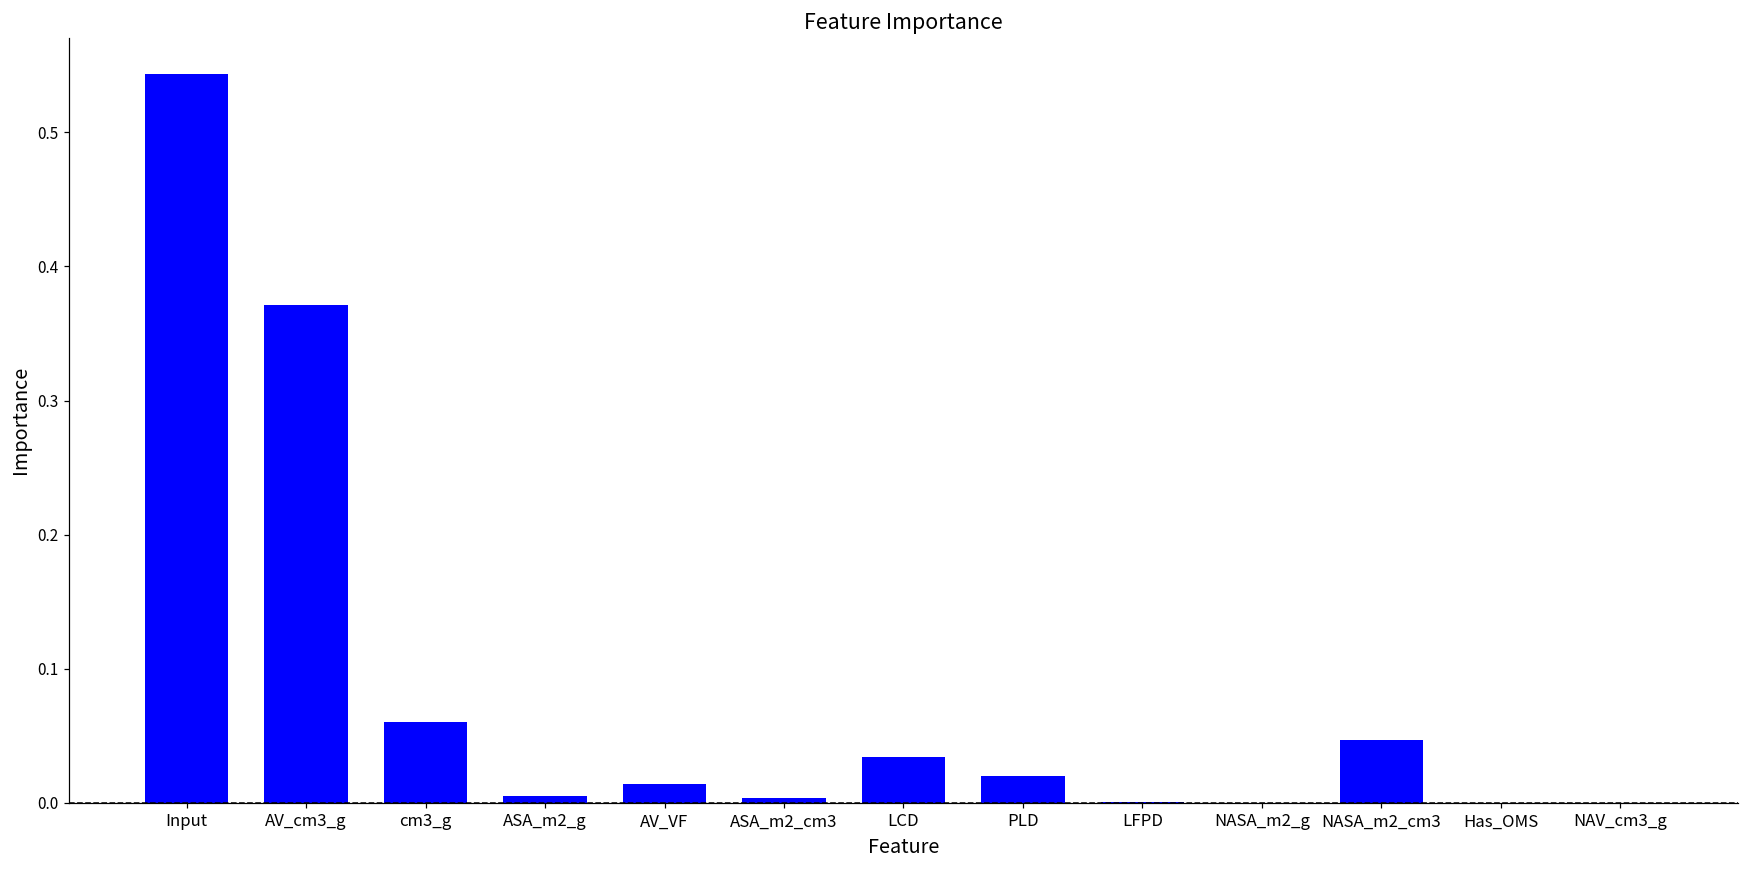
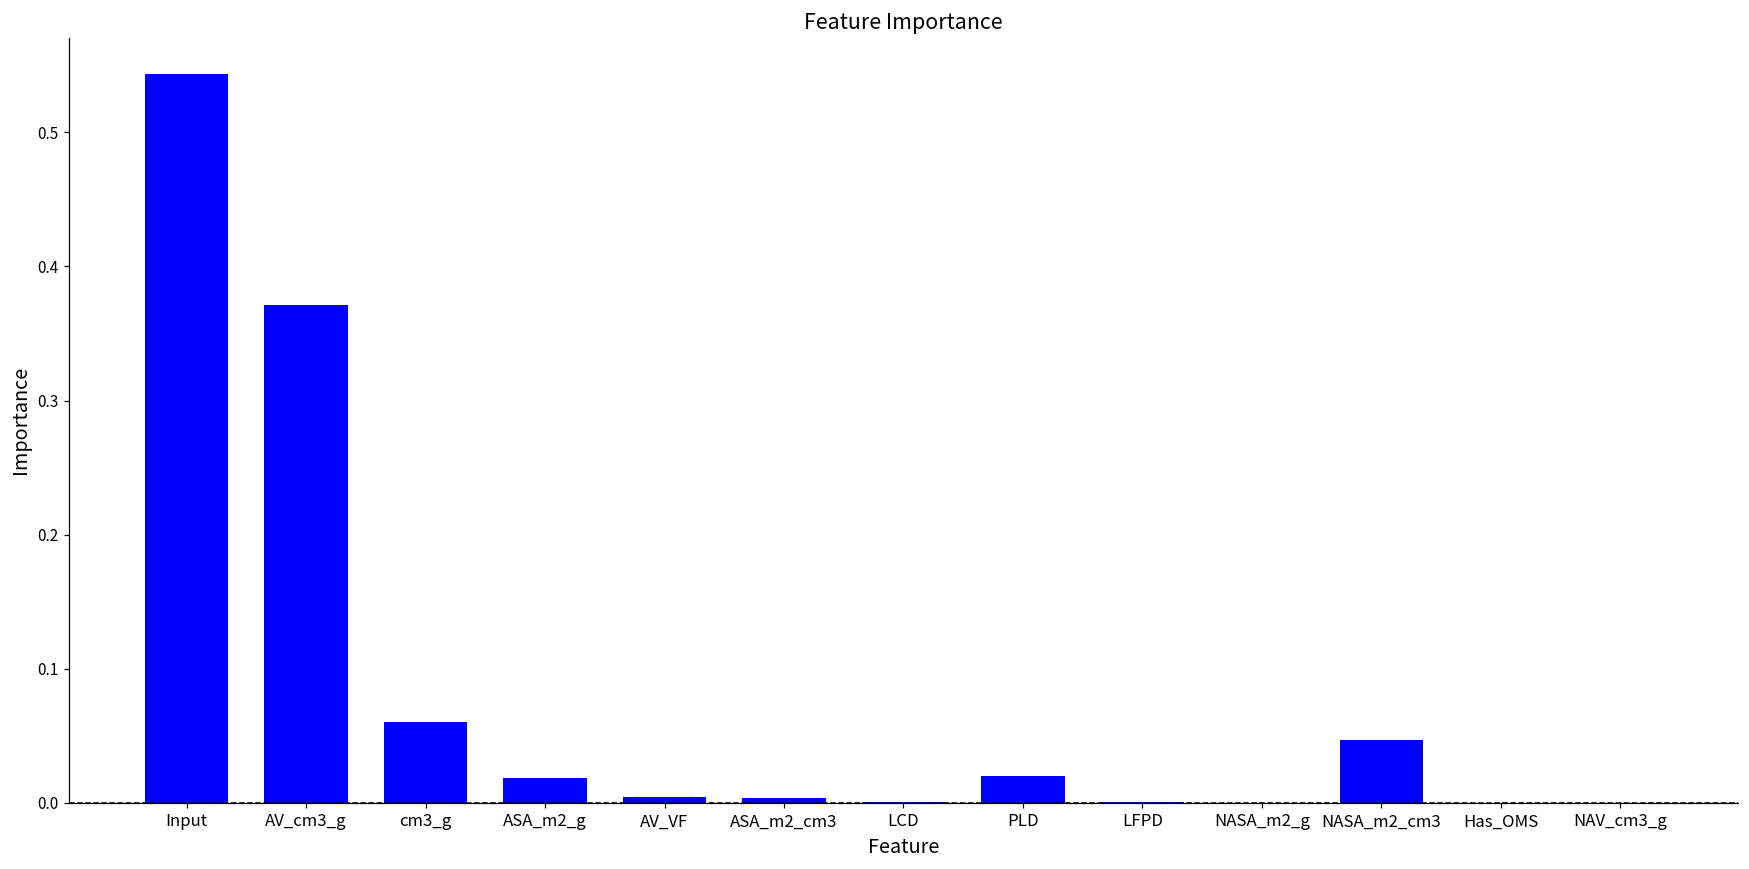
ASA_m2_g: 0.005 -> 0.019
AV_VF: 0.014 -> 0.004
LCD: 0.034 -> 0.000
